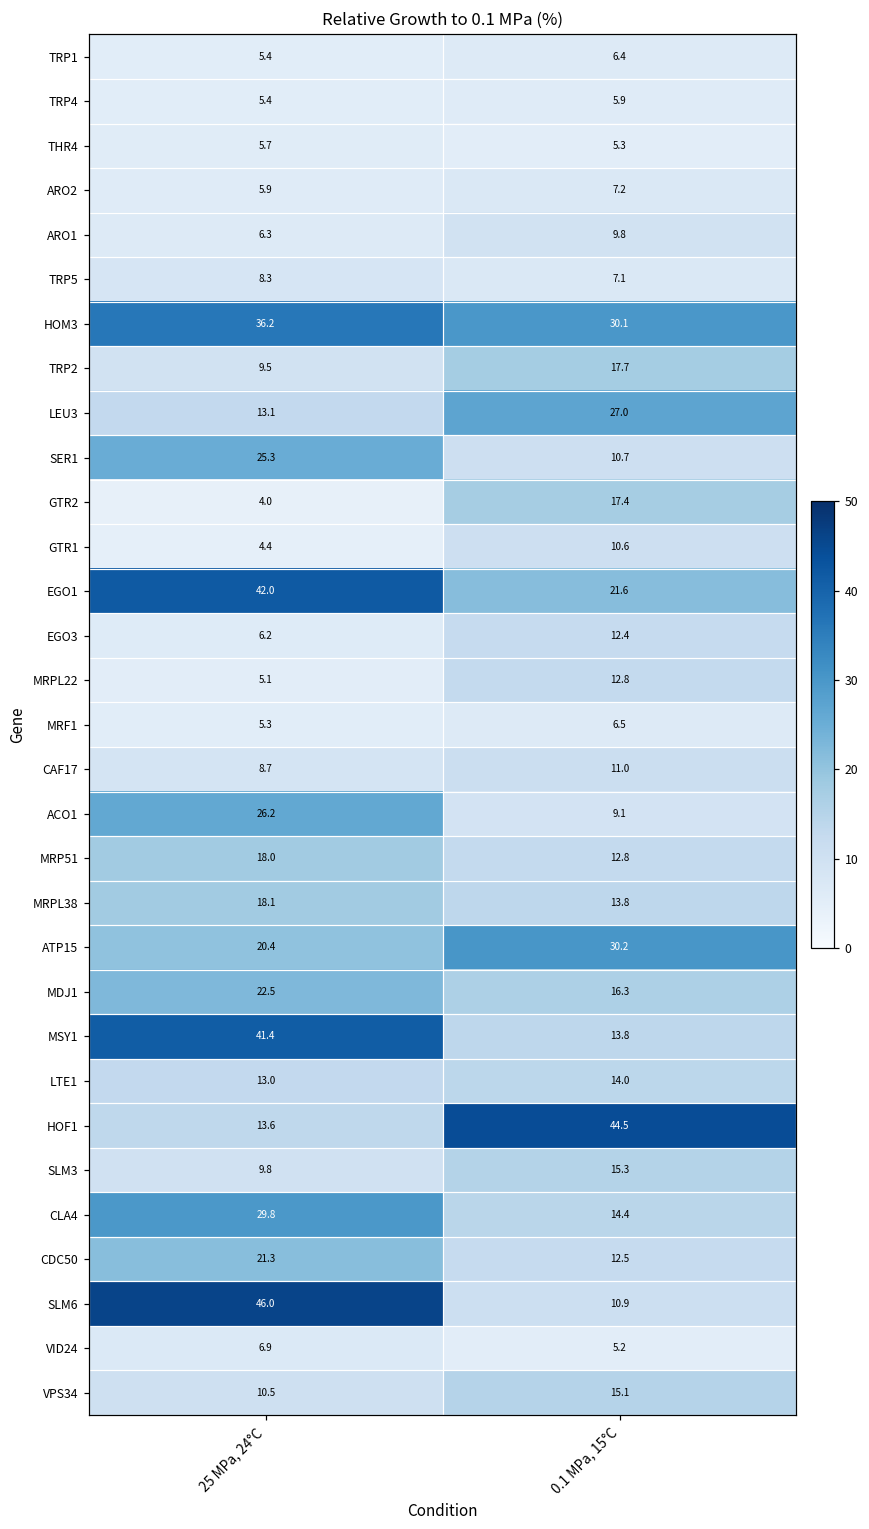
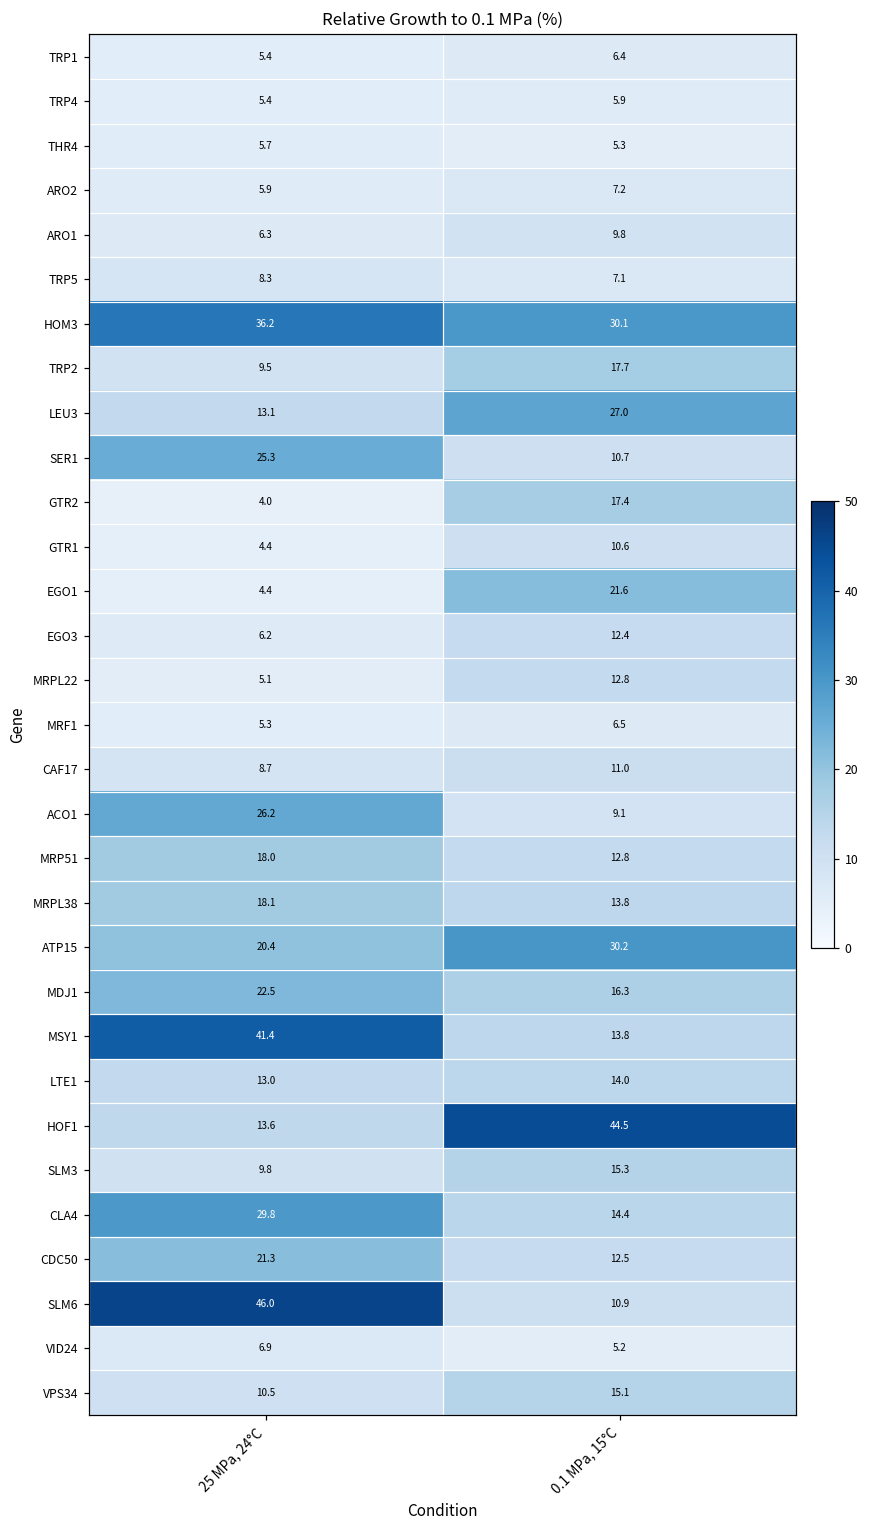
EGO1, 25 MPa, 24°C: 42.0 -> 4.4
